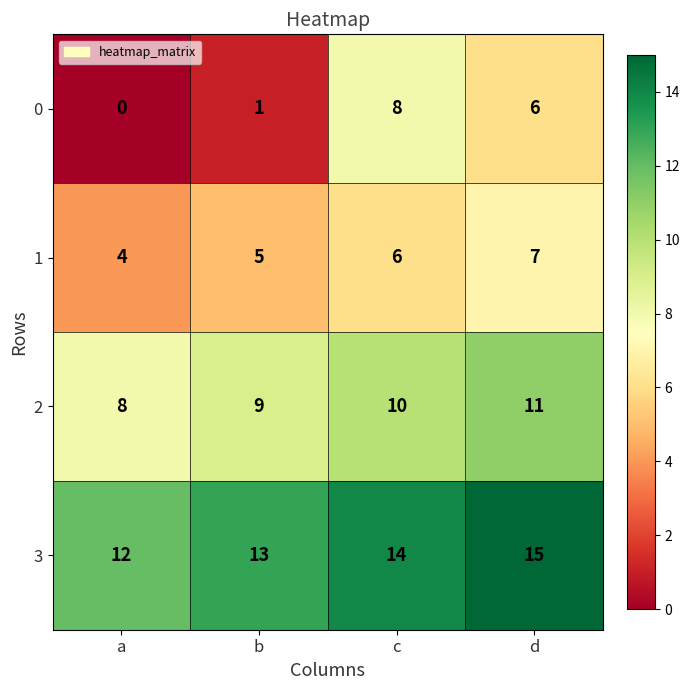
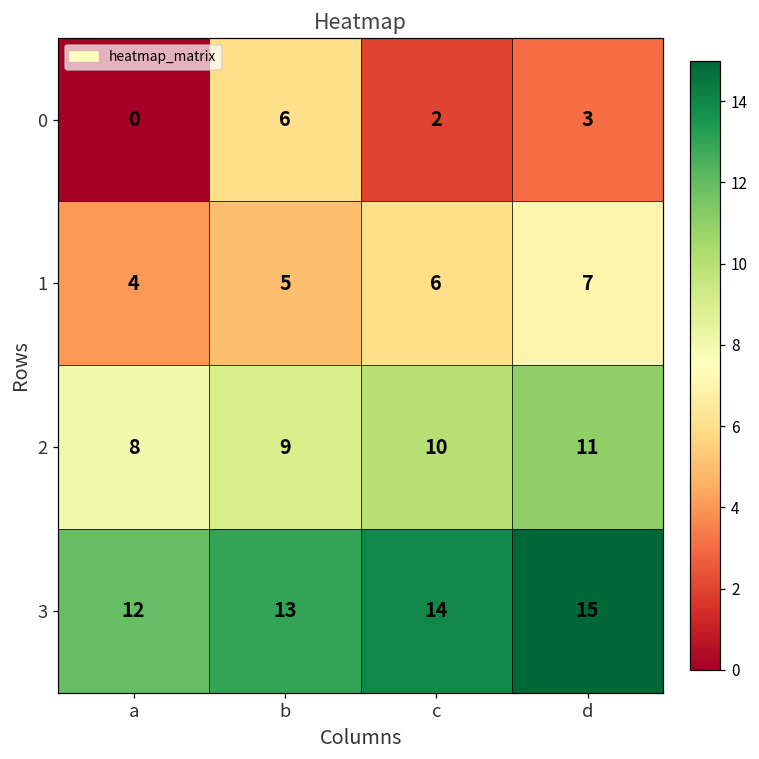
0, b: 1 -> 6
0, c: 8 -> 2
0, d: 6 -> 3
